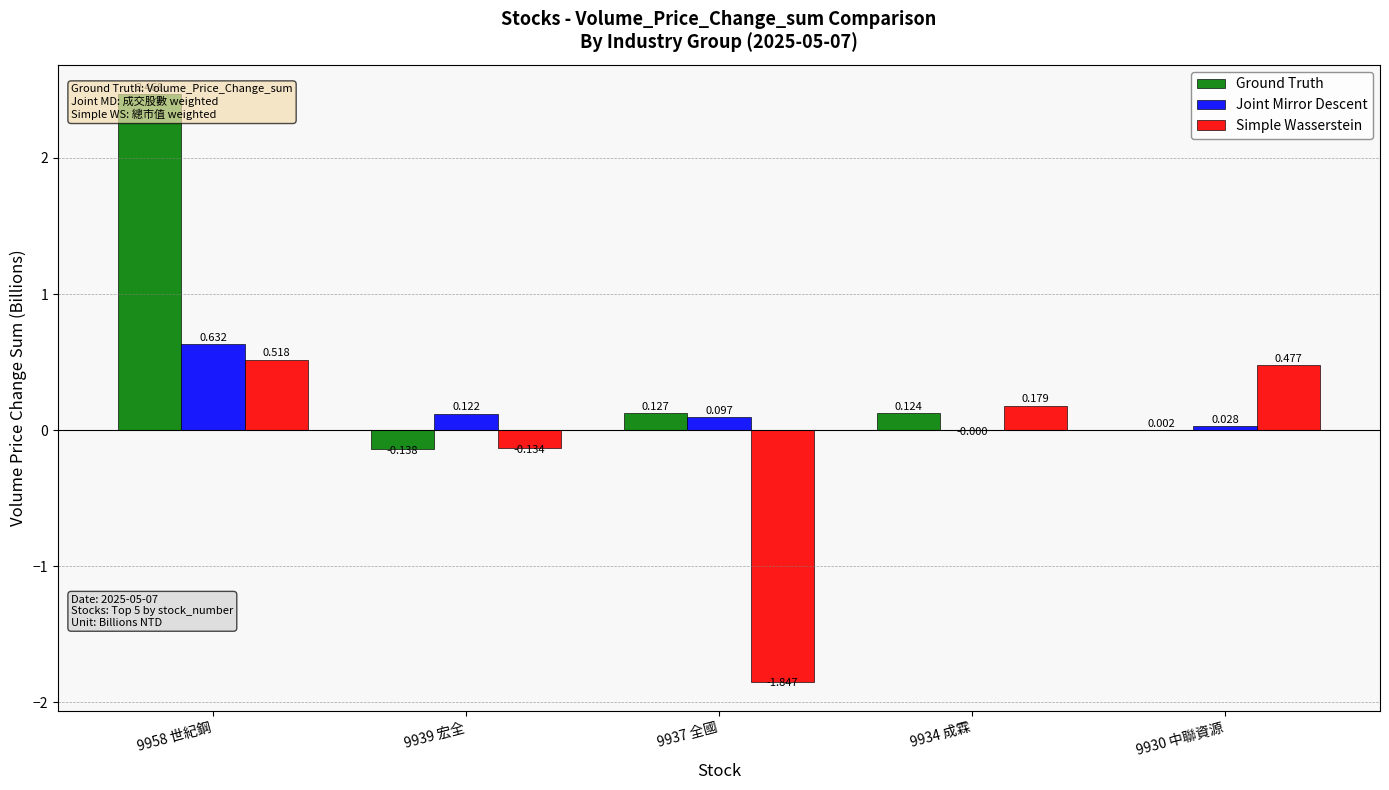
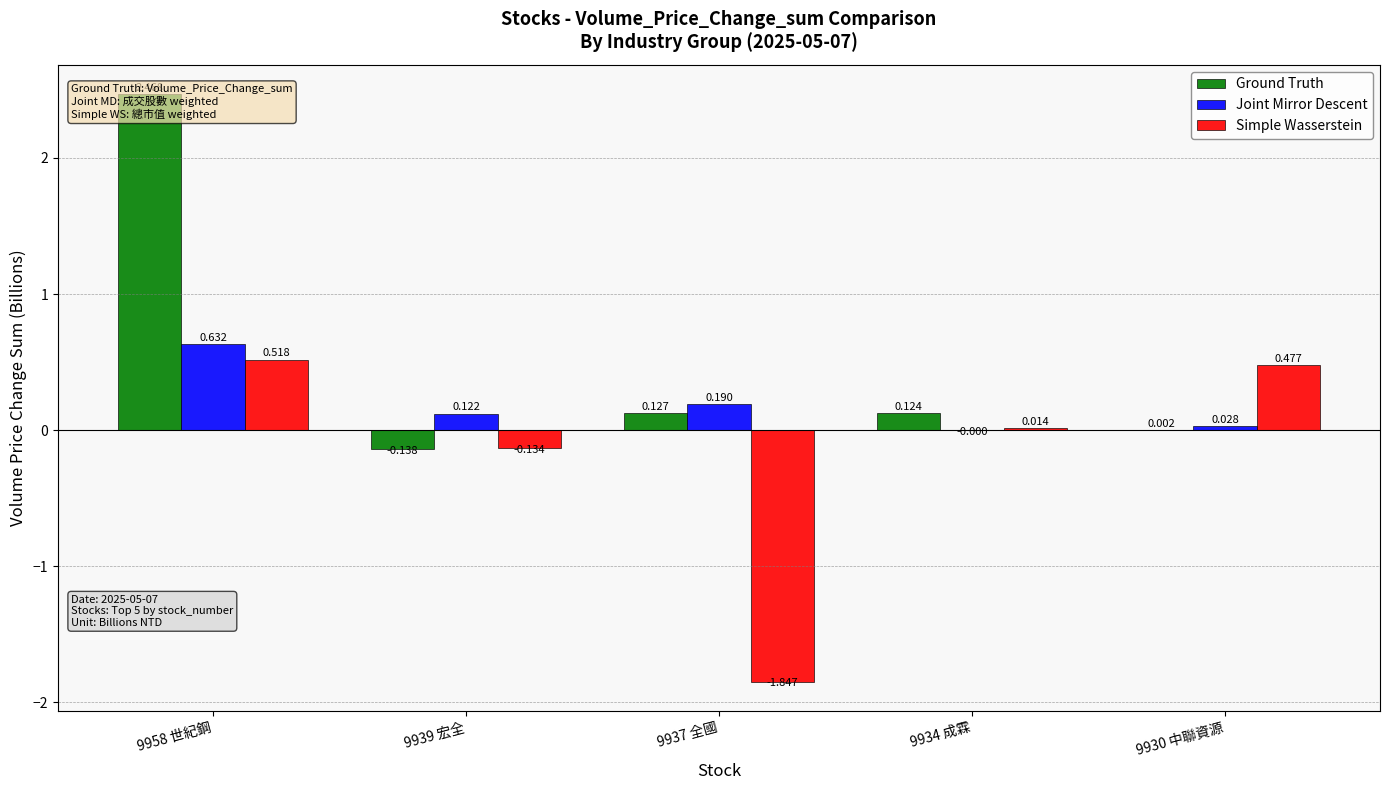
Joint Mirror Descent, 9937 全國: 0.097 -> 0.190
Simple Wasserstein, 9934 成霖: 0.179 -> 0.014
